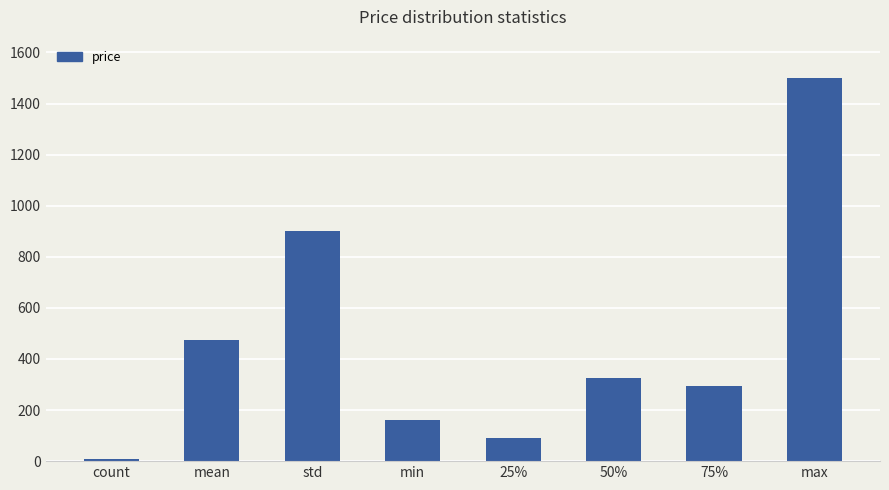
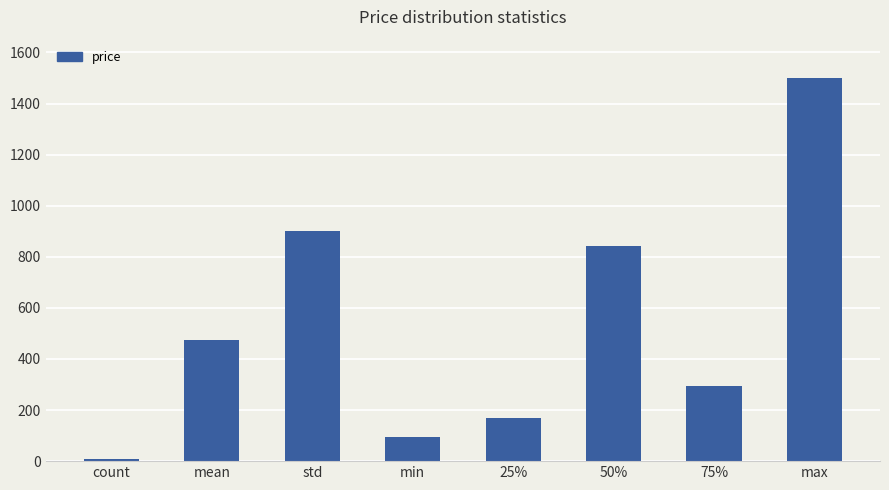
min: 160 -> 90
25%: 90 -> 170
50%: 330 -> 840
